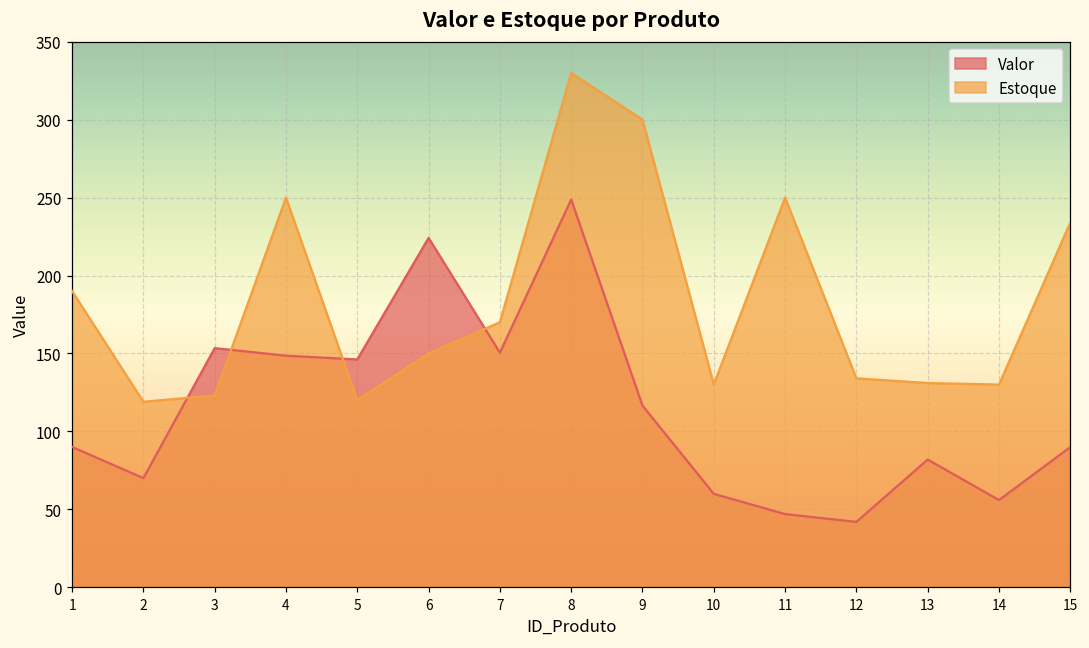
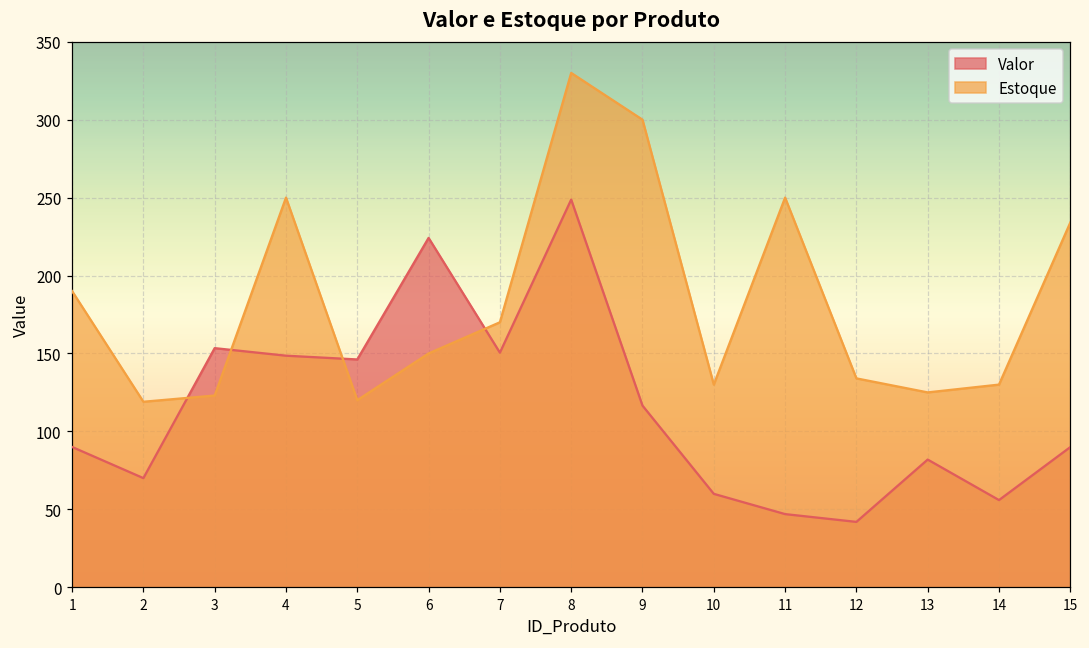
Estoque, 13: 131 -> 125
